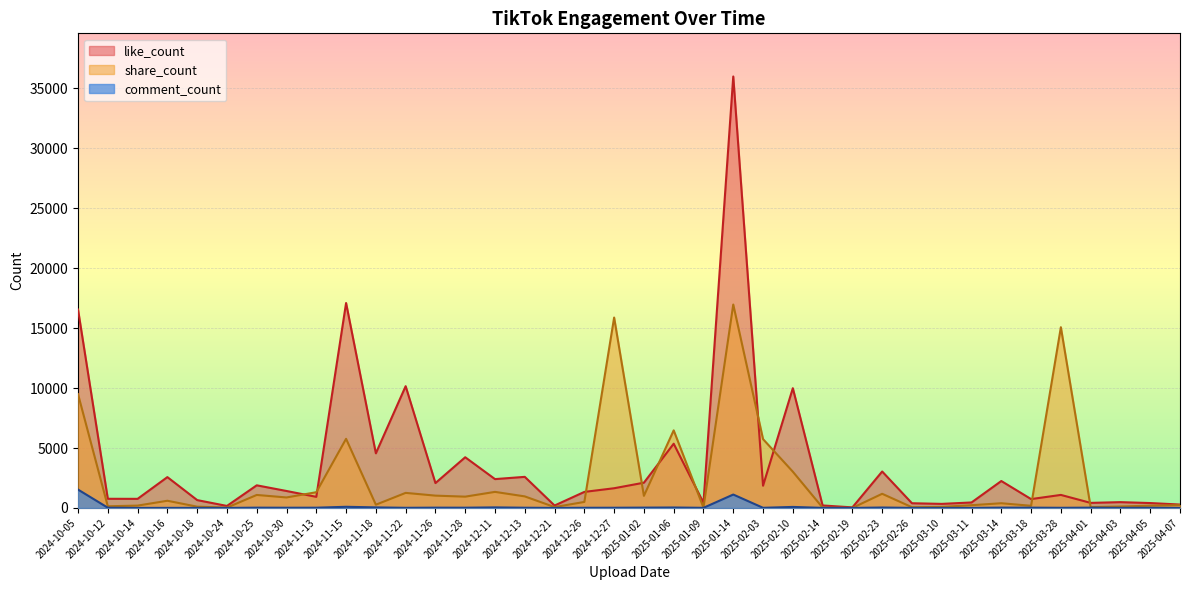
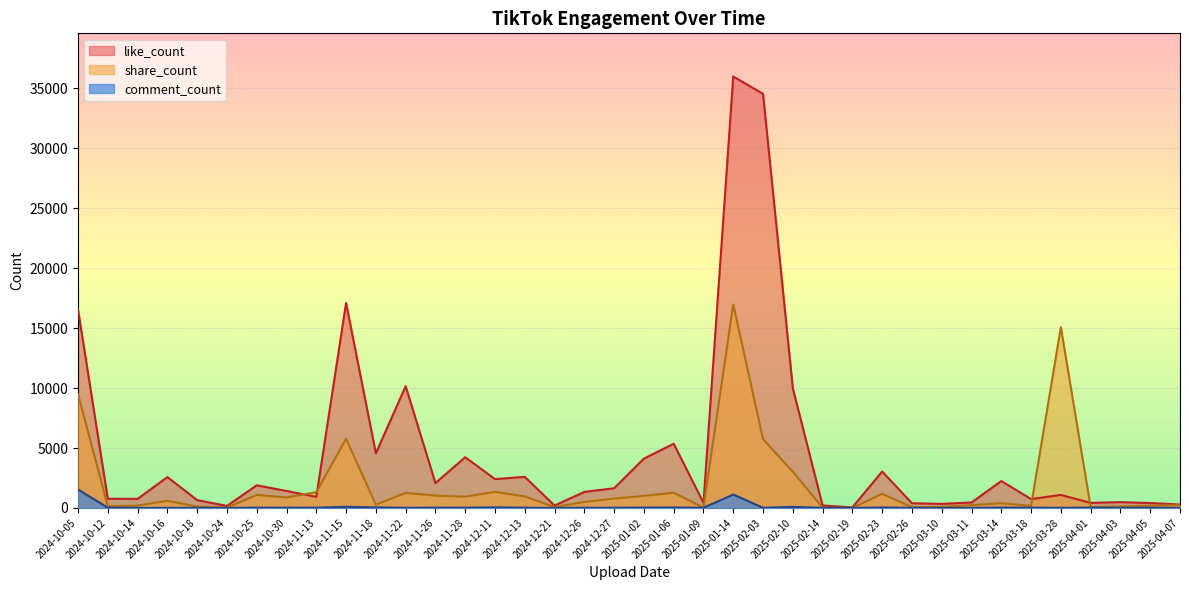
share_count, 2024-12-27: 15900 -> 800
like_count, 2025-01-02: 2100 -> 4100
share_count, 2025-01-06: 6500 -> 1300
like_count, 2025-02-03: 1900 -> 34600
